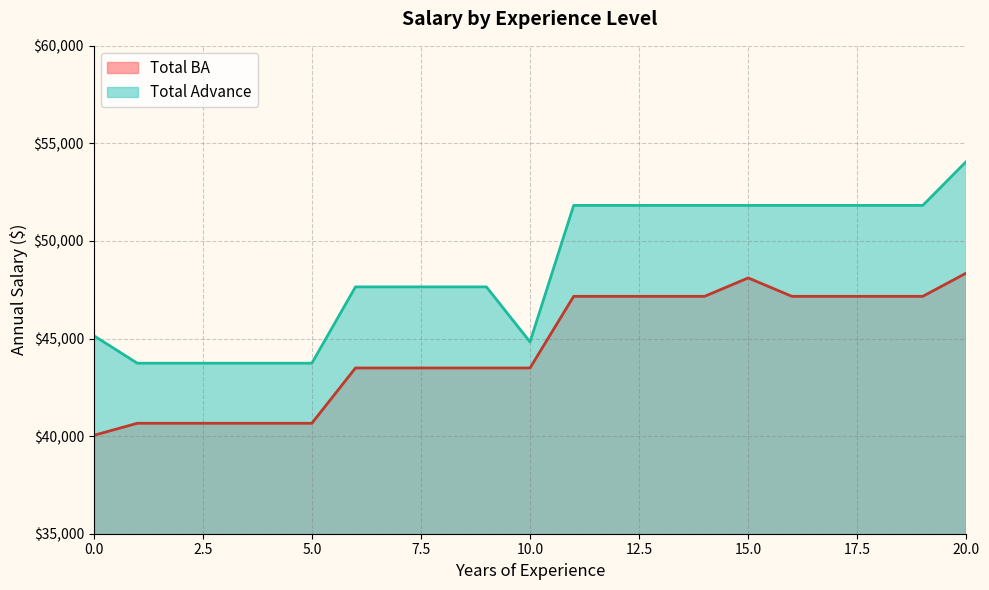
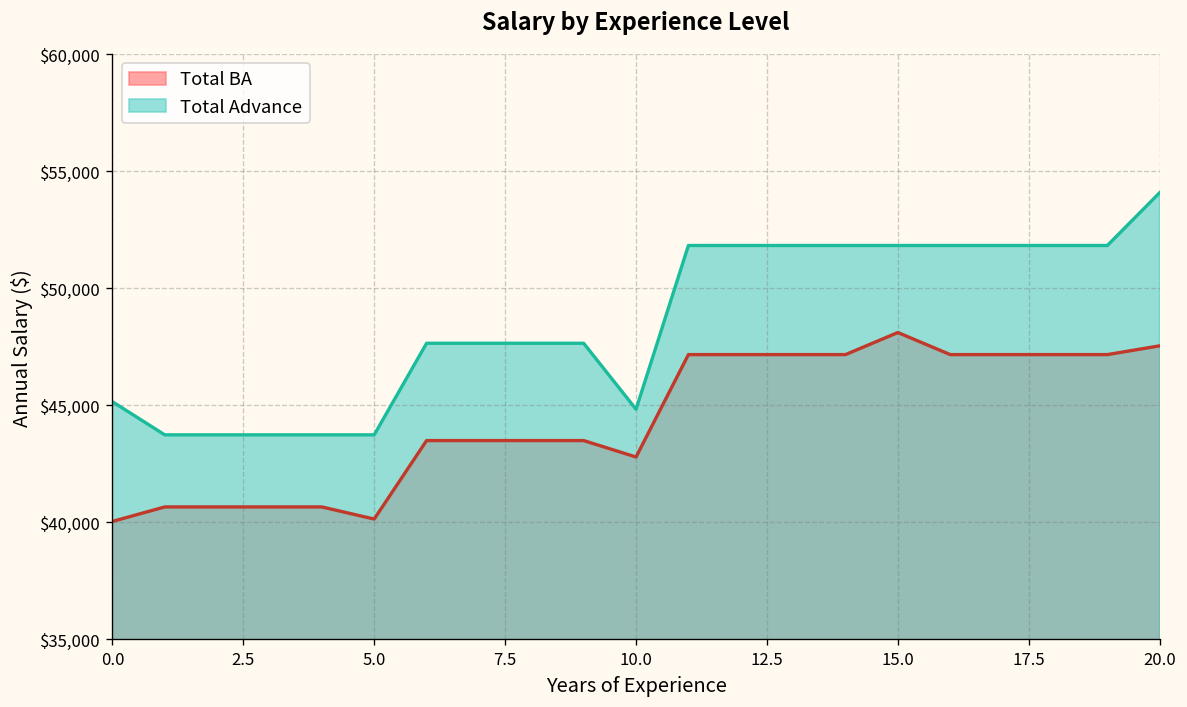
Total BA, 5.0: $40,700 -> $40,100
Total BA, 10.0: $43,500 -> $42,800
Total BA, 20.0: $48,400 -> $47,500
